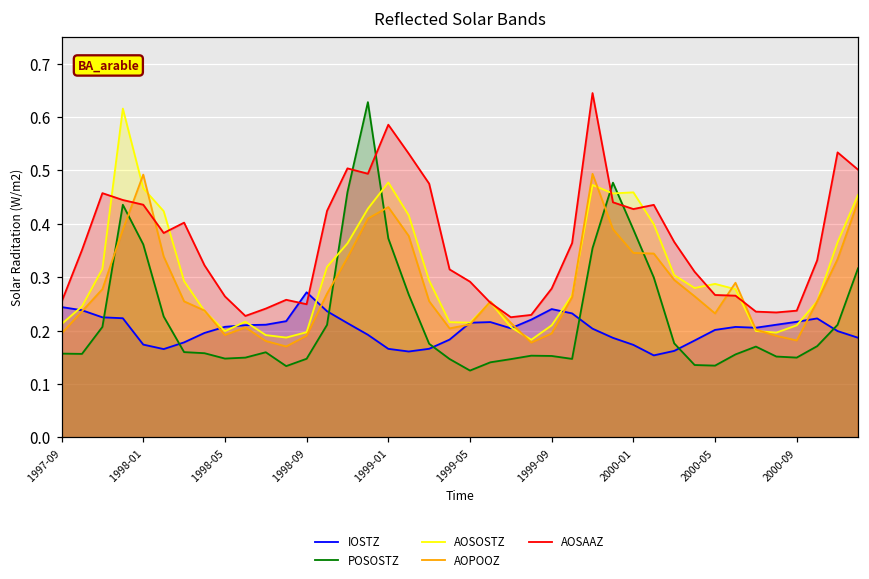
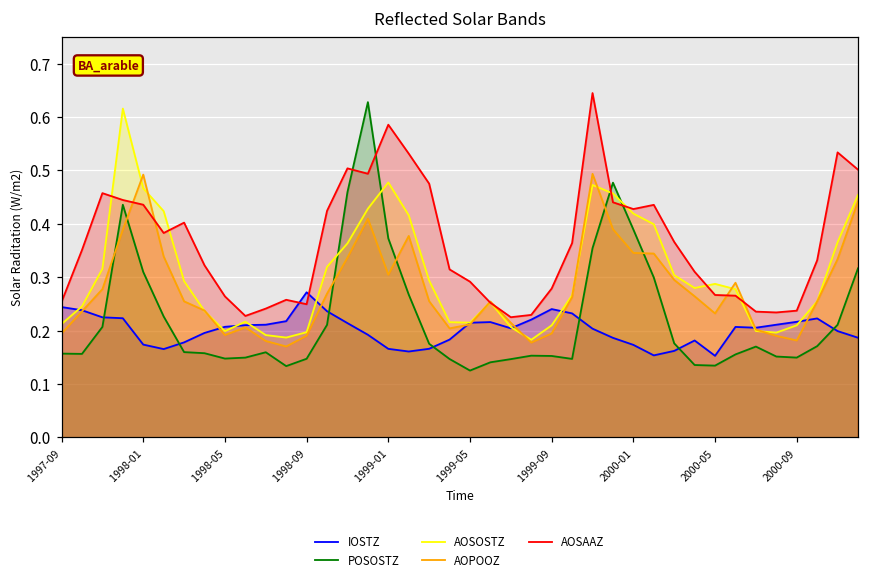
POSOSTZ, 1998-01: 0.36 -> 0.31
AOPOOZ, 1999-01: 0.43 -> 0.30
AOSOSTZ, 2000-01: 0.46 -> 0.42
IOSTZ, 2000-05: 0.20 -> 0.15
